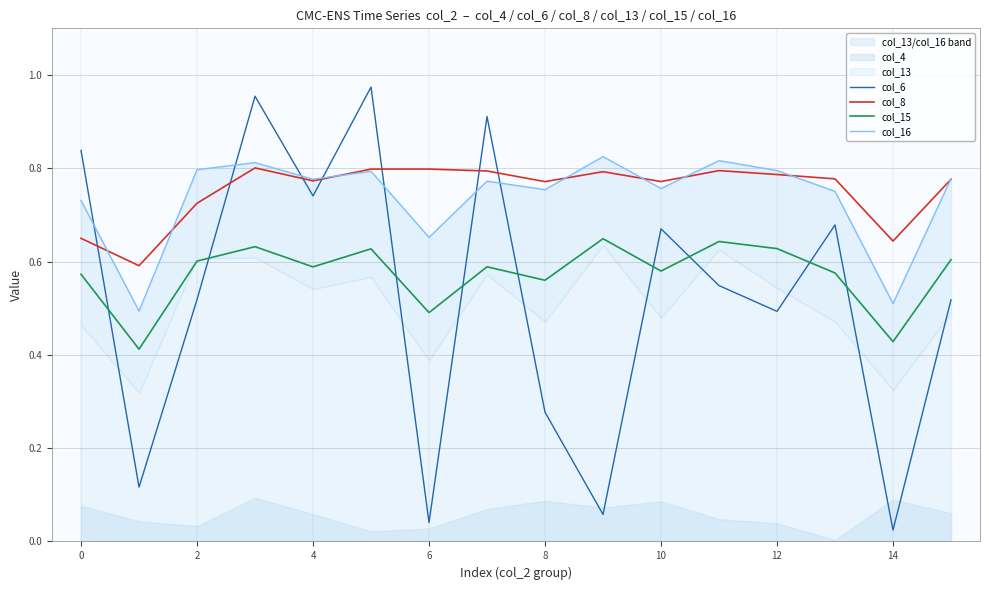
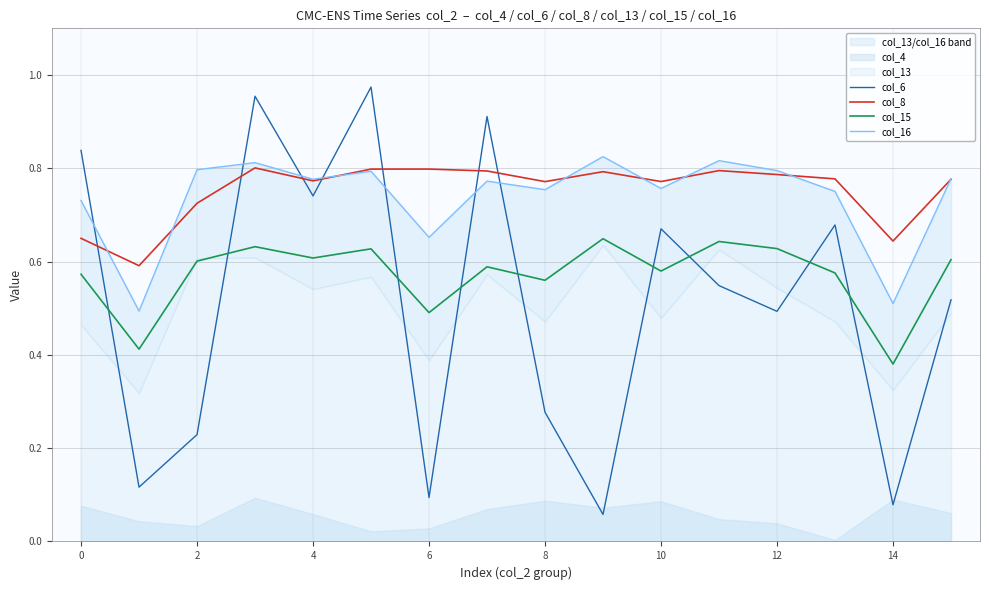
col_6, 2: 0.52 -> 0.23
col_15, 4: 0.59 -> 0.61
col_6, 6: 0.04 -> 0.09
col_6, 14: 0.02 -> 0.08
col_15, 14: 0.43 -> 0.38
